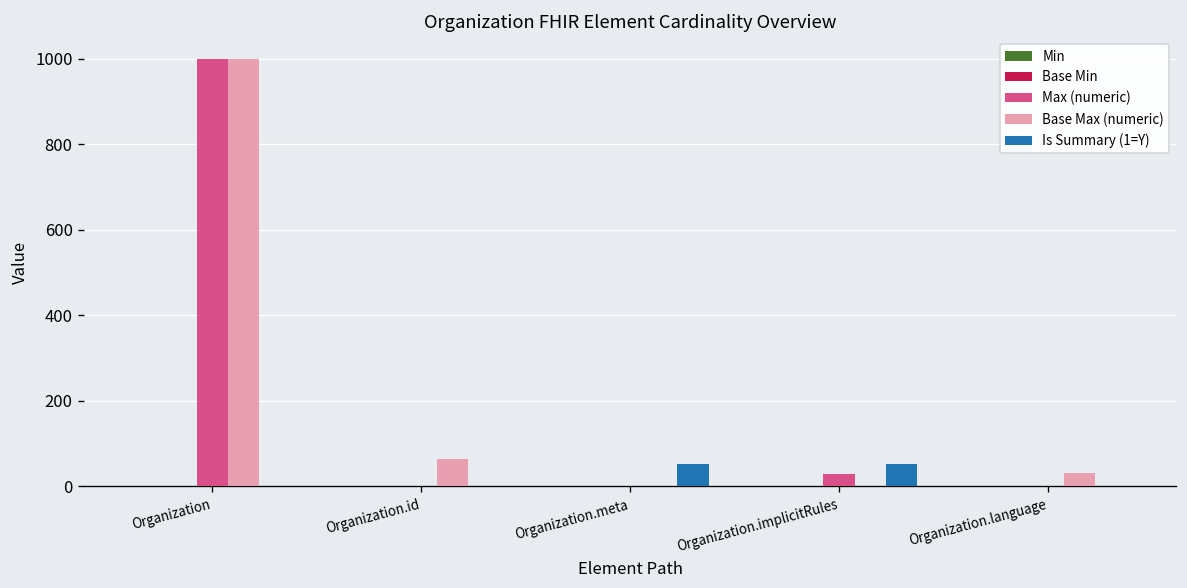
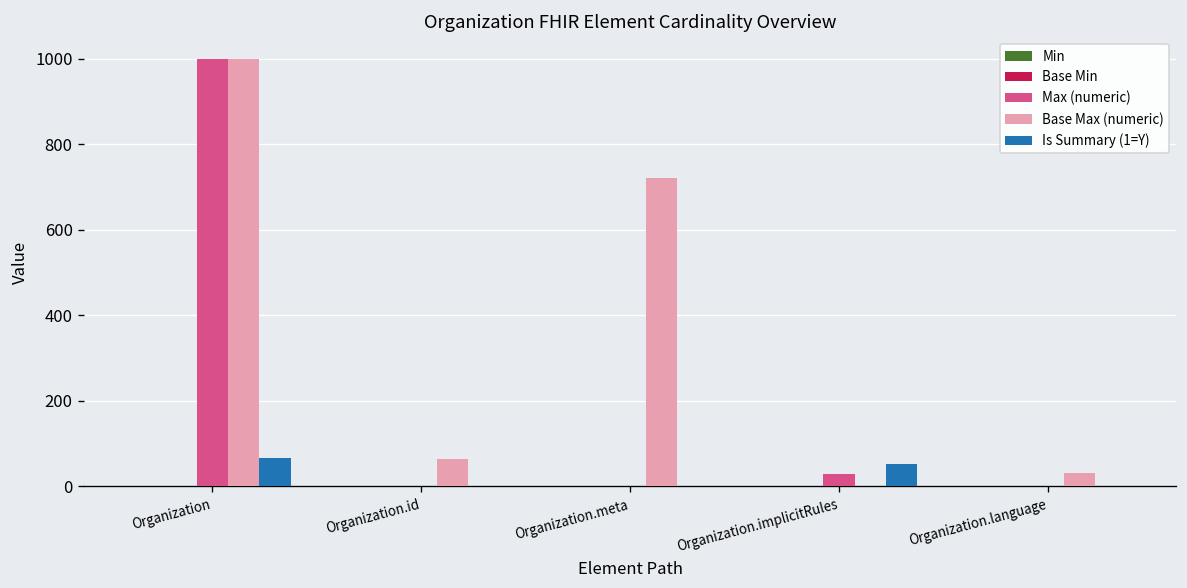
Is Summary (1=Y), Organization: 0 -> 70
Base Max (numeric), Organization.meta: 0 -> 720
Is Summary (1=Y), Organization.meta: 50 -> 0
